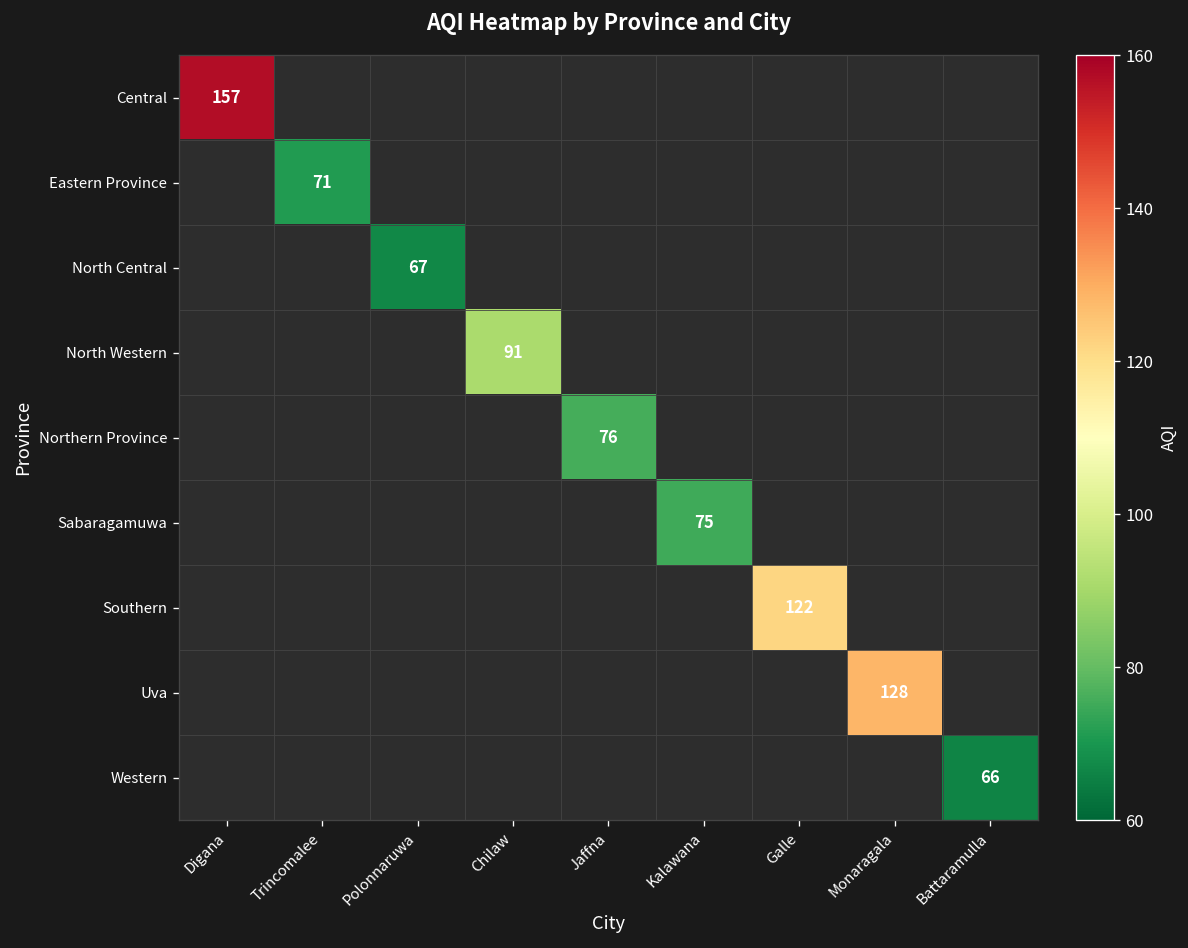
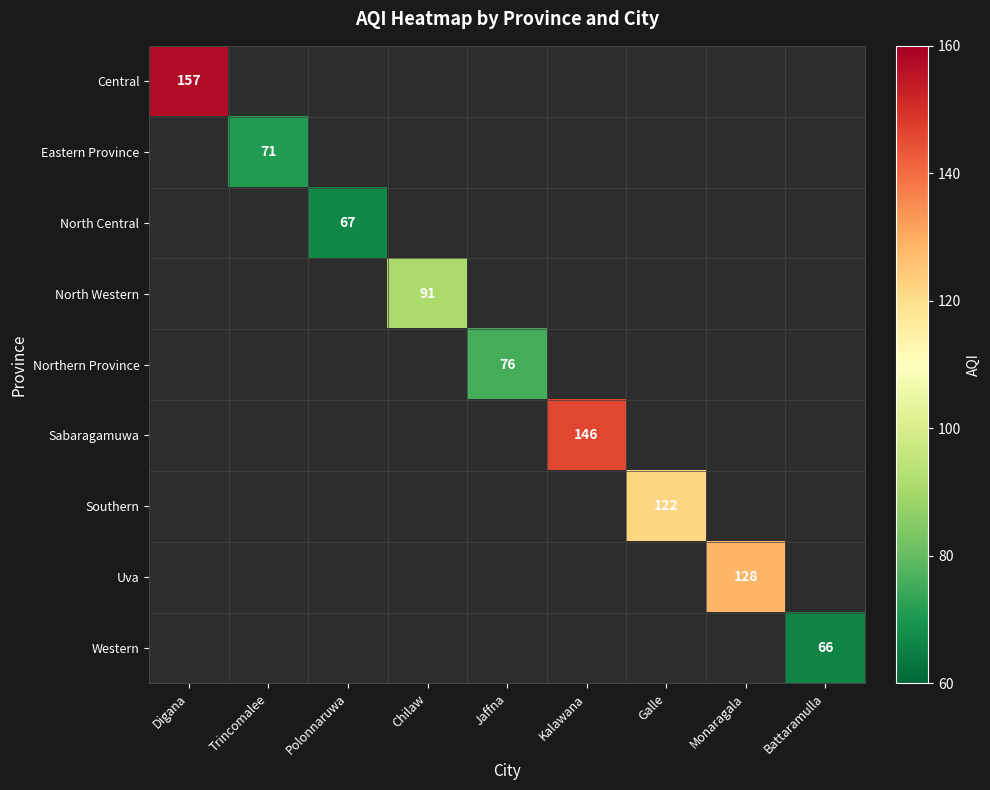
Sabaragamuwa, Kalawana: 75 -> 146
